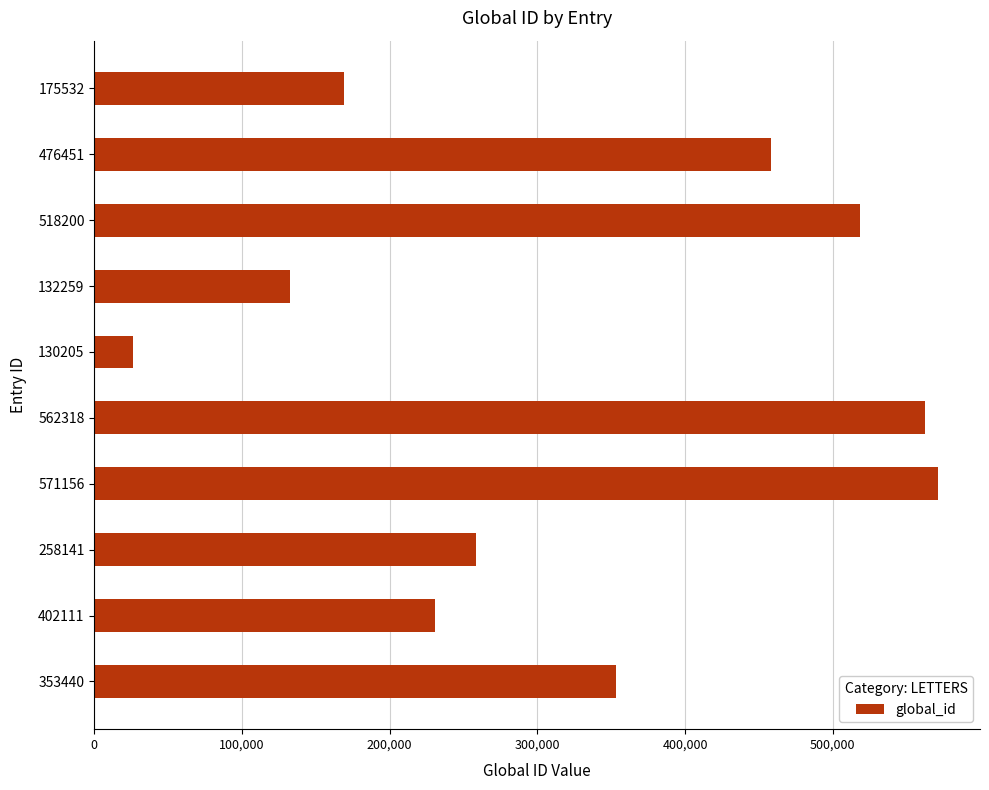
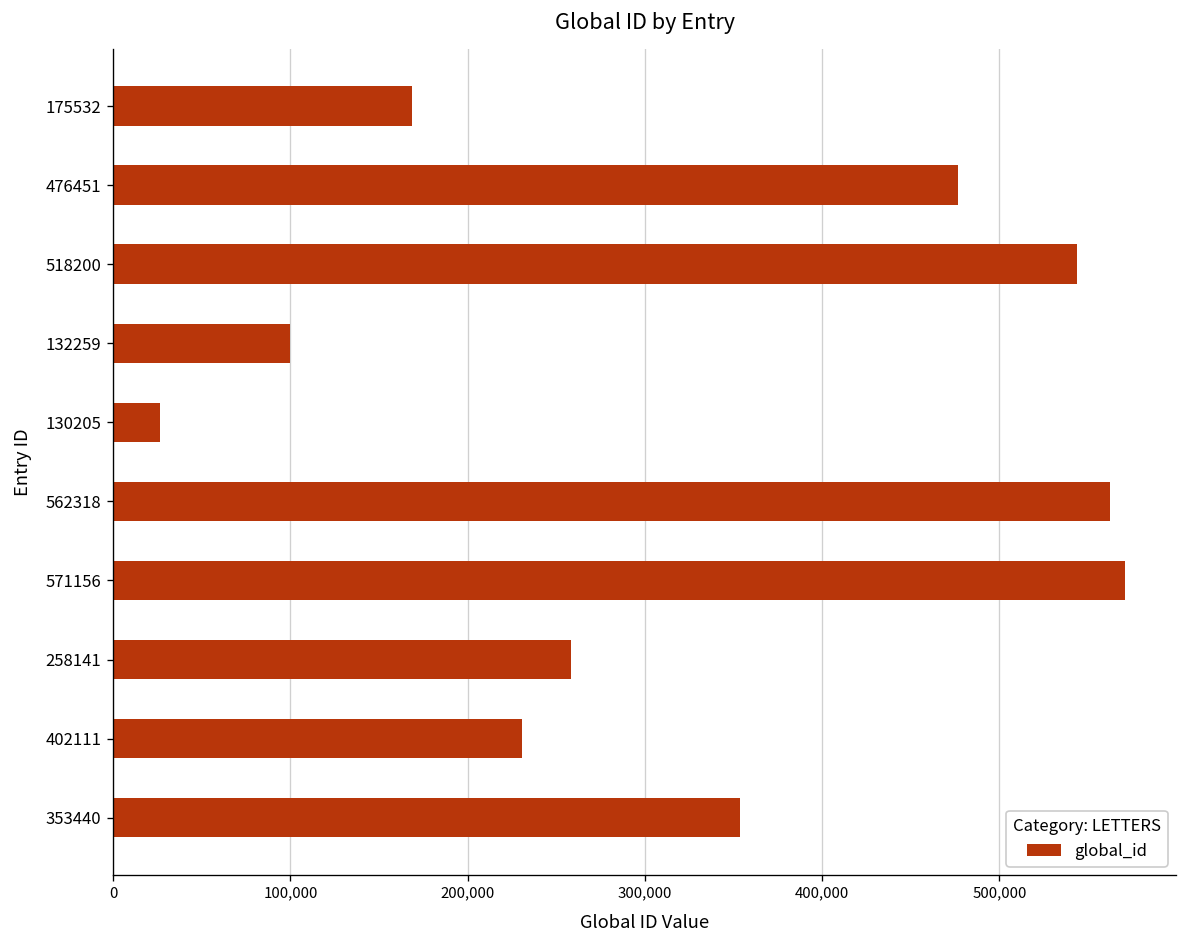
476451: 458,000 -> 476,000
518200: 518,000 -> 544,000
132259: 132,000 -> 100,000
